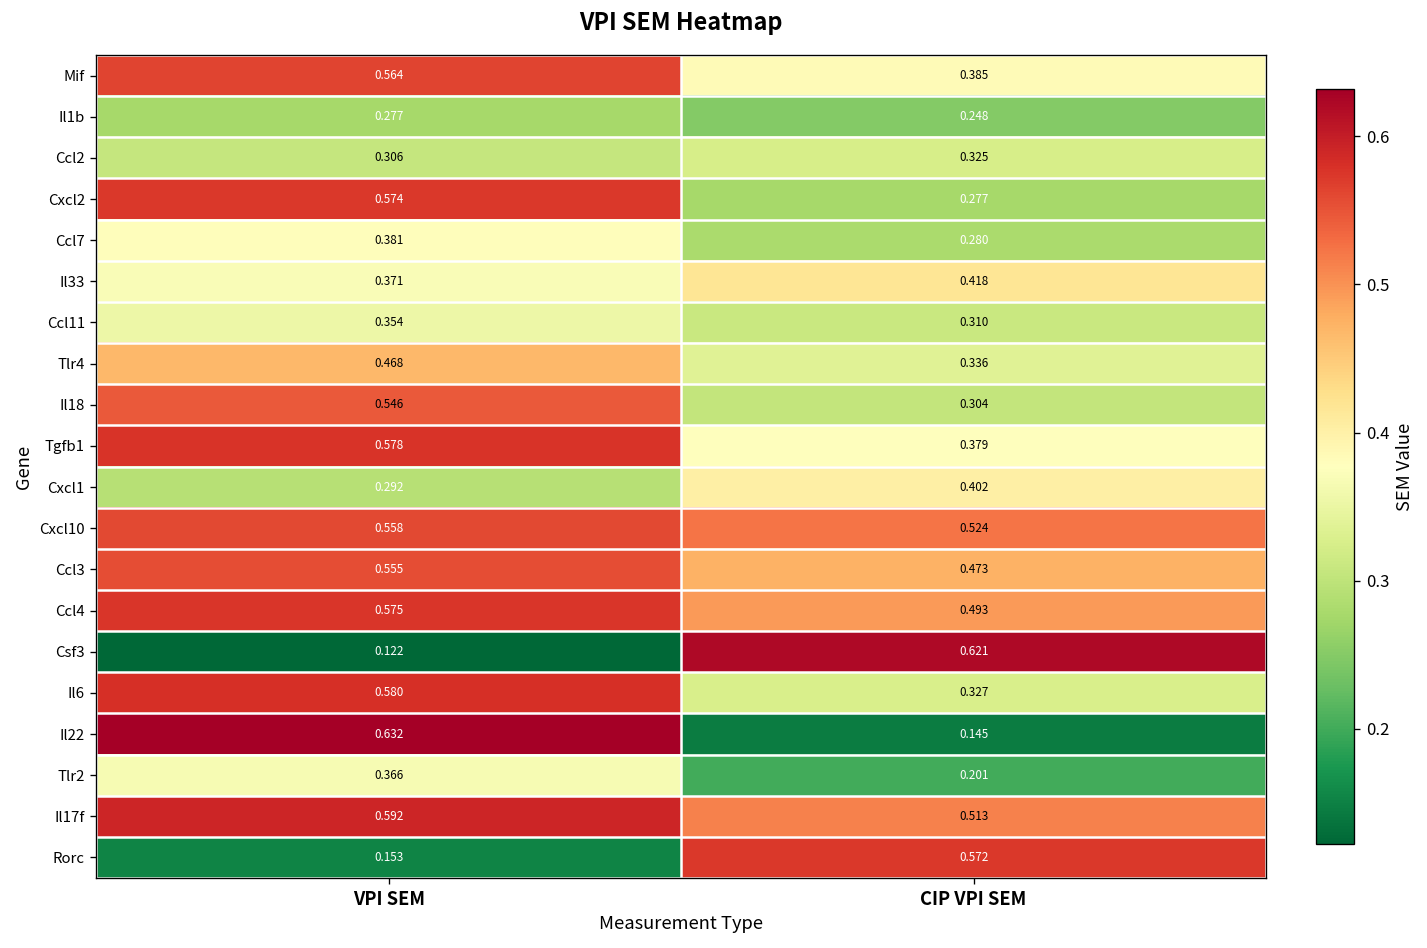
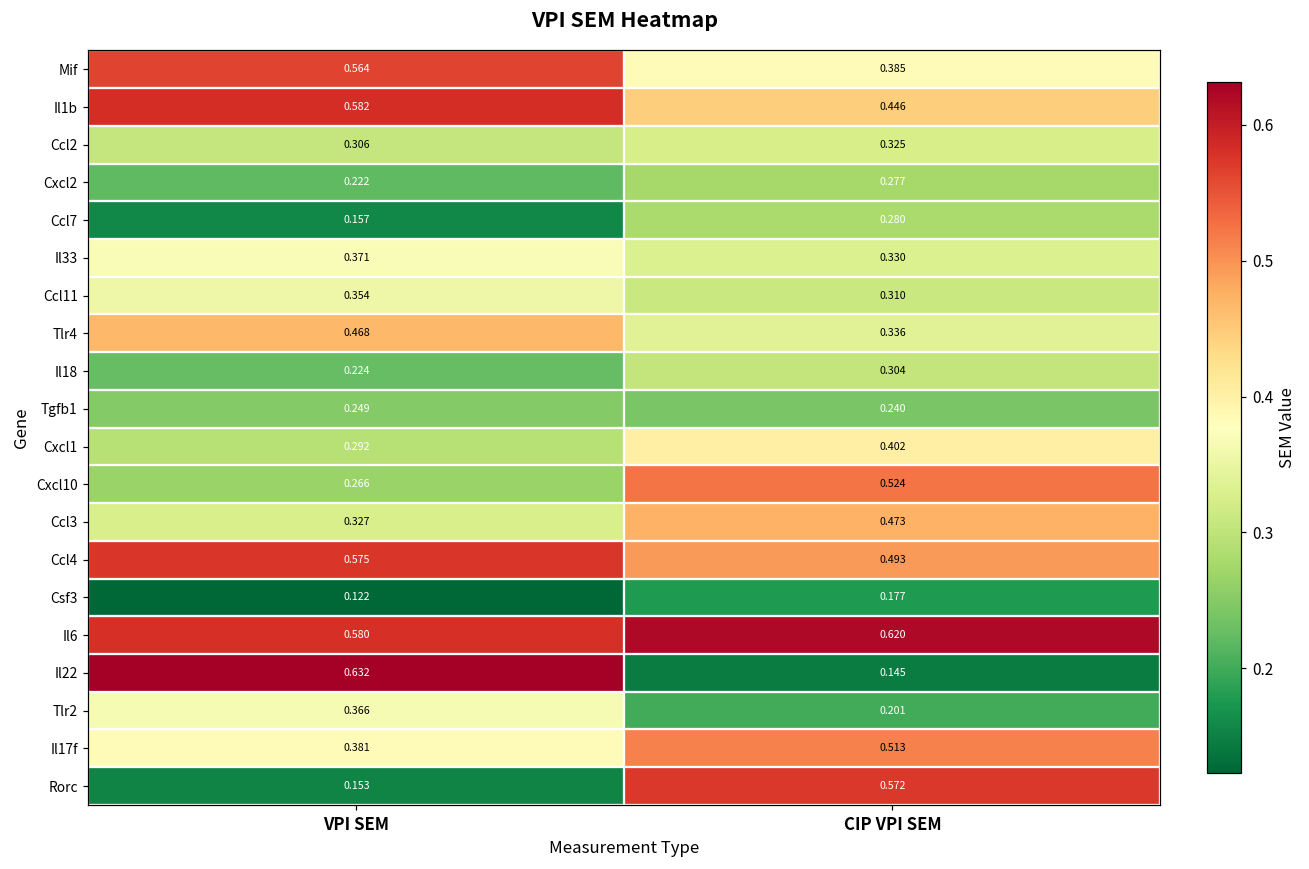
Il1b, VPI SEM: 0.277 -> 0.582
Il1b, CIP VPI SEM: 0.248 -> 0.446
Cxcl2, VPI SEM: 0.574 -> 0.222
Ccl7, VPI SEM: 0.381 -> 0.157
Il33, CIP VPI SEM: 0.418 -> 0.330
Il18, VPI SEM: 0.546 -> 0.224
Tgfb1, VPI SEM: 0.578 -> 0.249
Tgfb1, CIP VPI SEM: 0.379 -> 0.240
Cxcl10, VPI SEM: 0.558 -> 0.266
Ccl3, VPI SEM: 0.555 -> 0.327
Csf3, CIP VPI SEM: 0.621 -> 0.177
Il6, CIP VPI SEM: 0.327 -> 0.620
Il17f, VPI SEM: 0.592 -> 0.381
